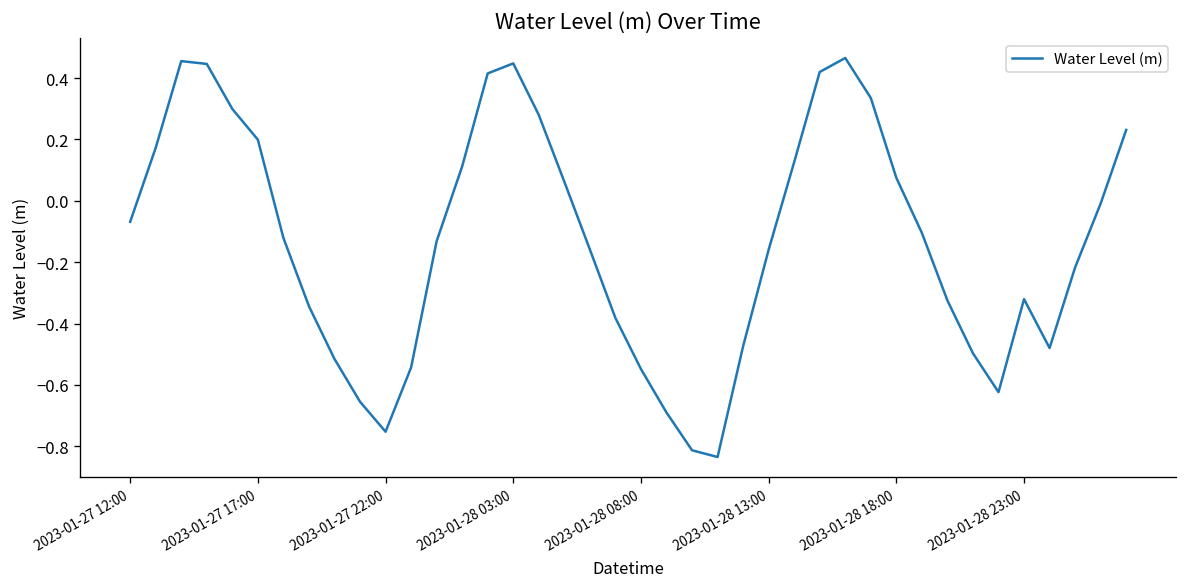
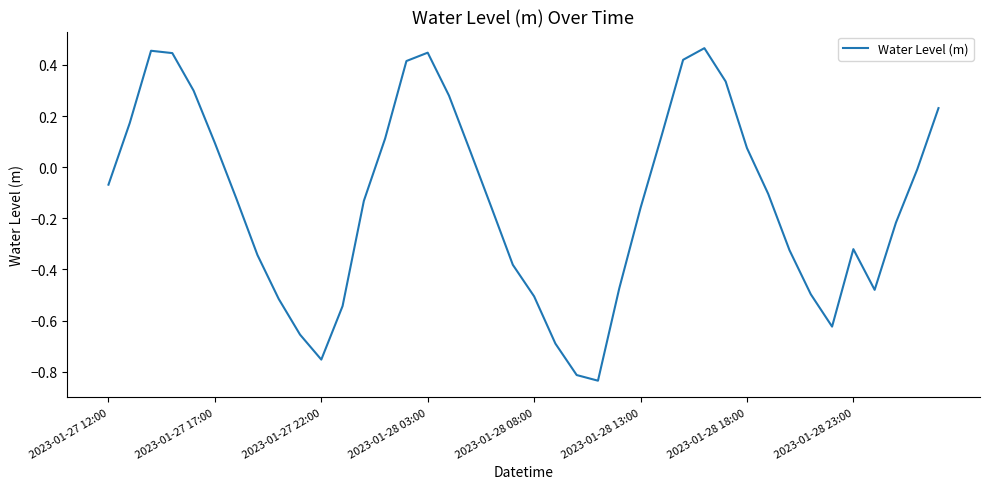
2023-01-27 17:00: 0.20 -> 0.09
2023-01-28 08:00: -0.55 -> -0.51
